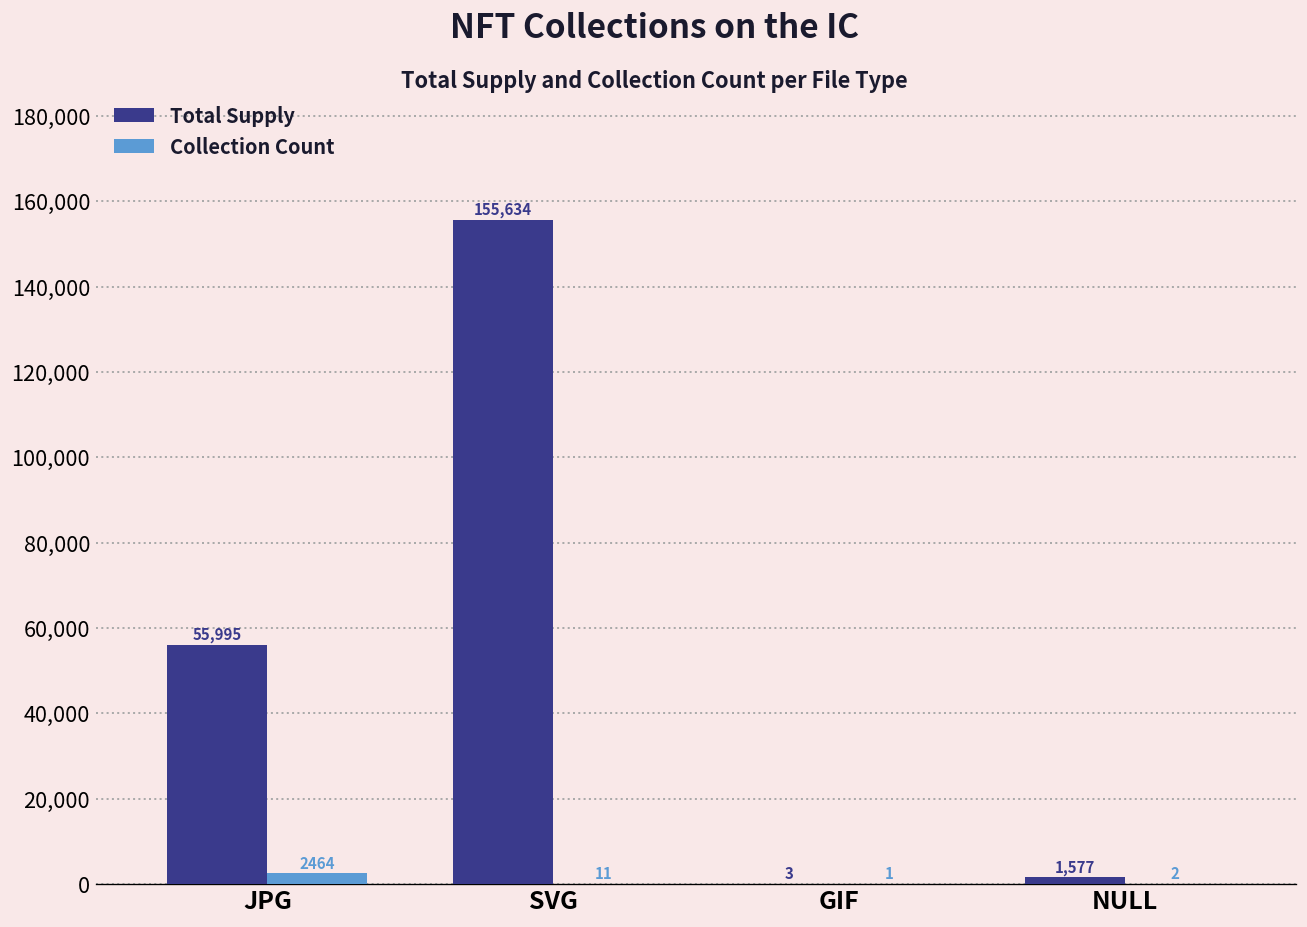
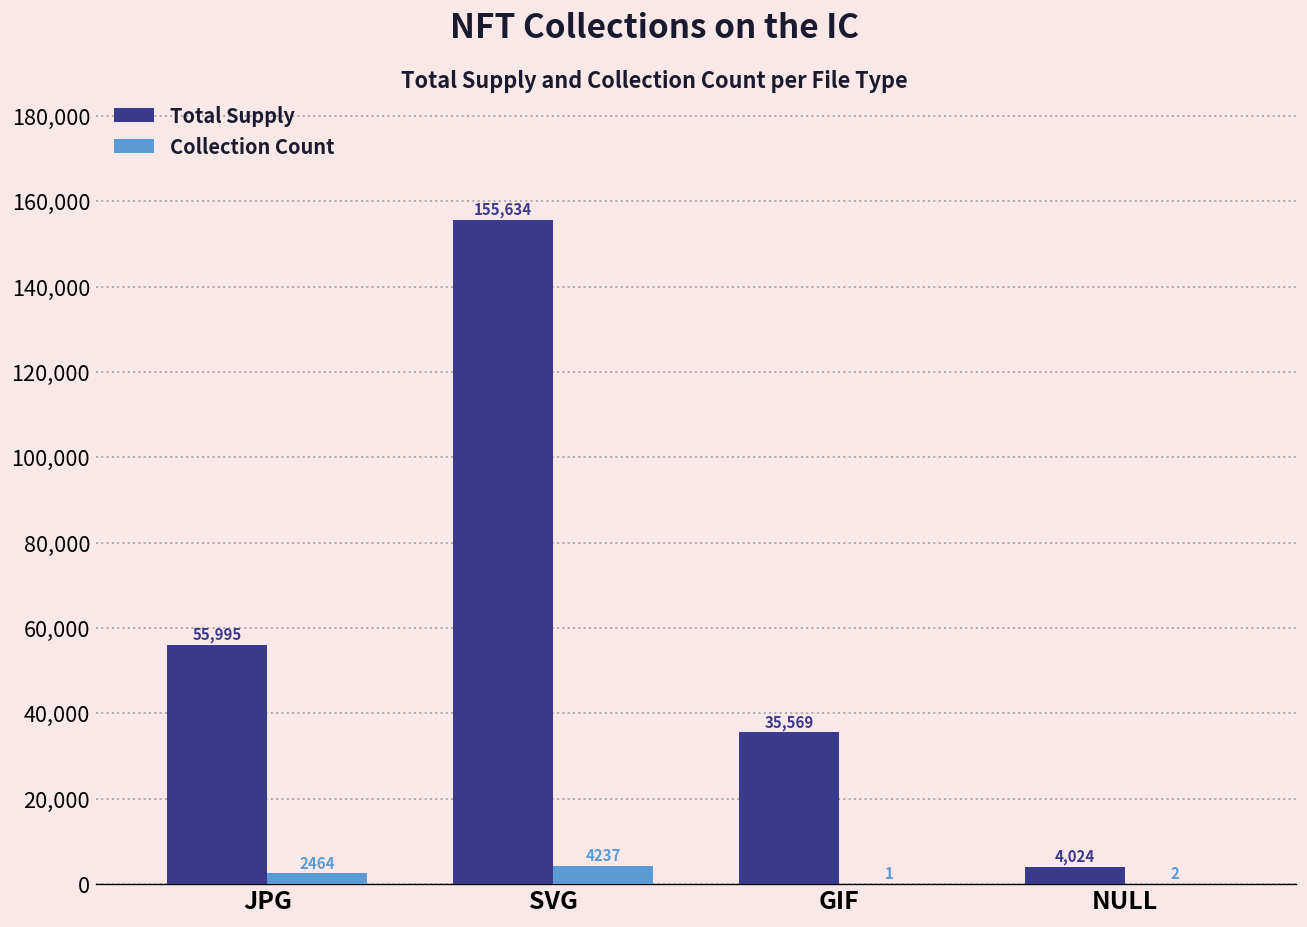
Collection Count, SVG: 11 -> 4237
Total Supply, GIF: 3 -> 35,569
Total Supply, NULL: 1,577 -> 4,024
